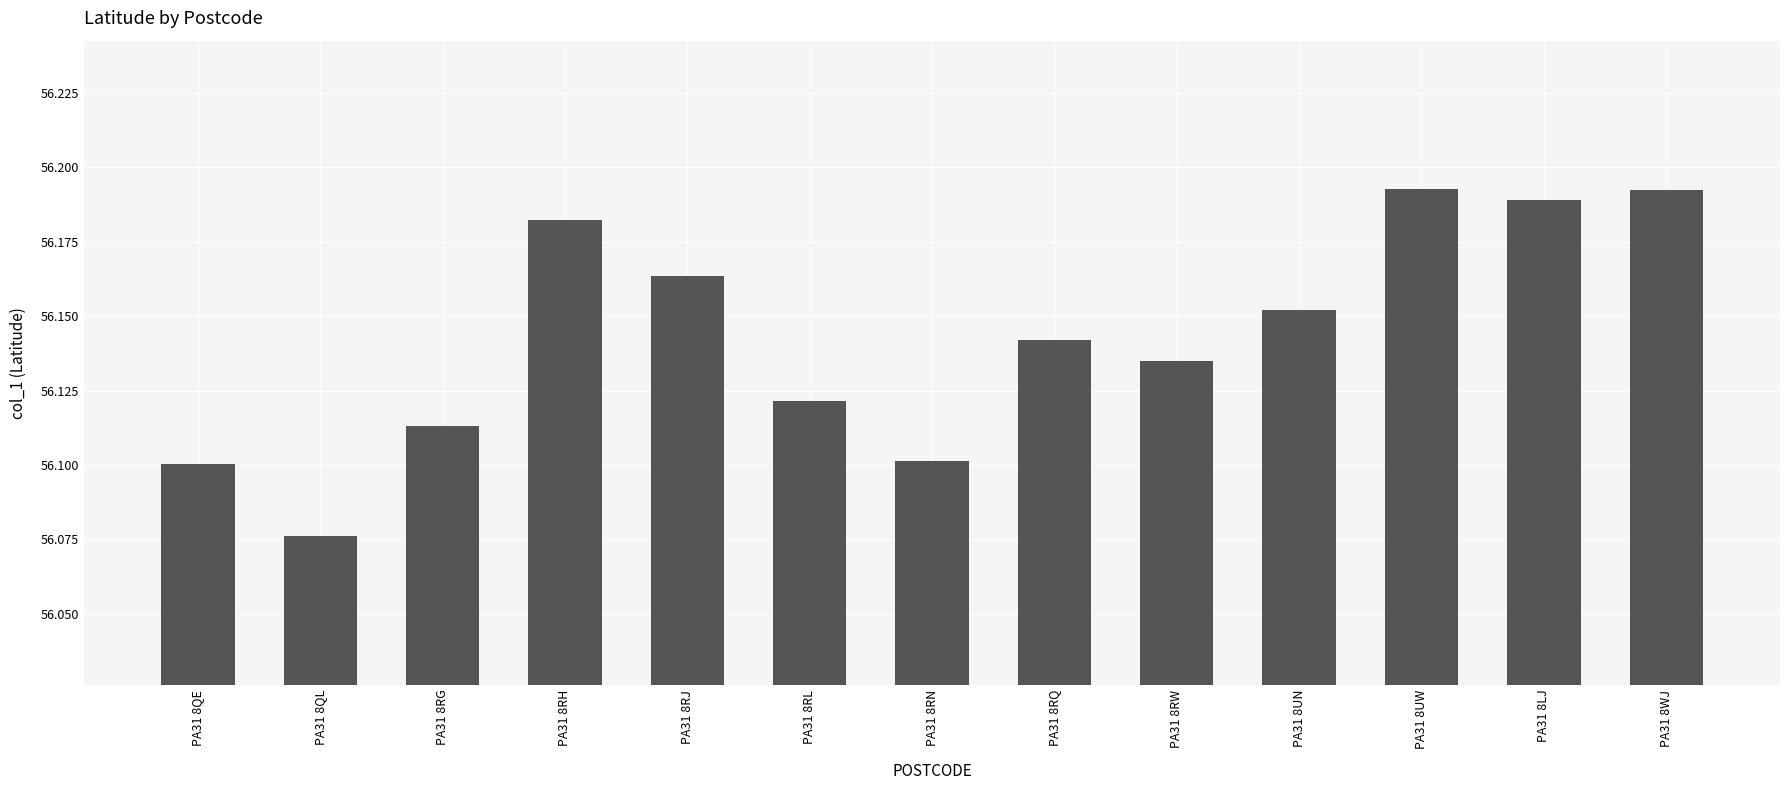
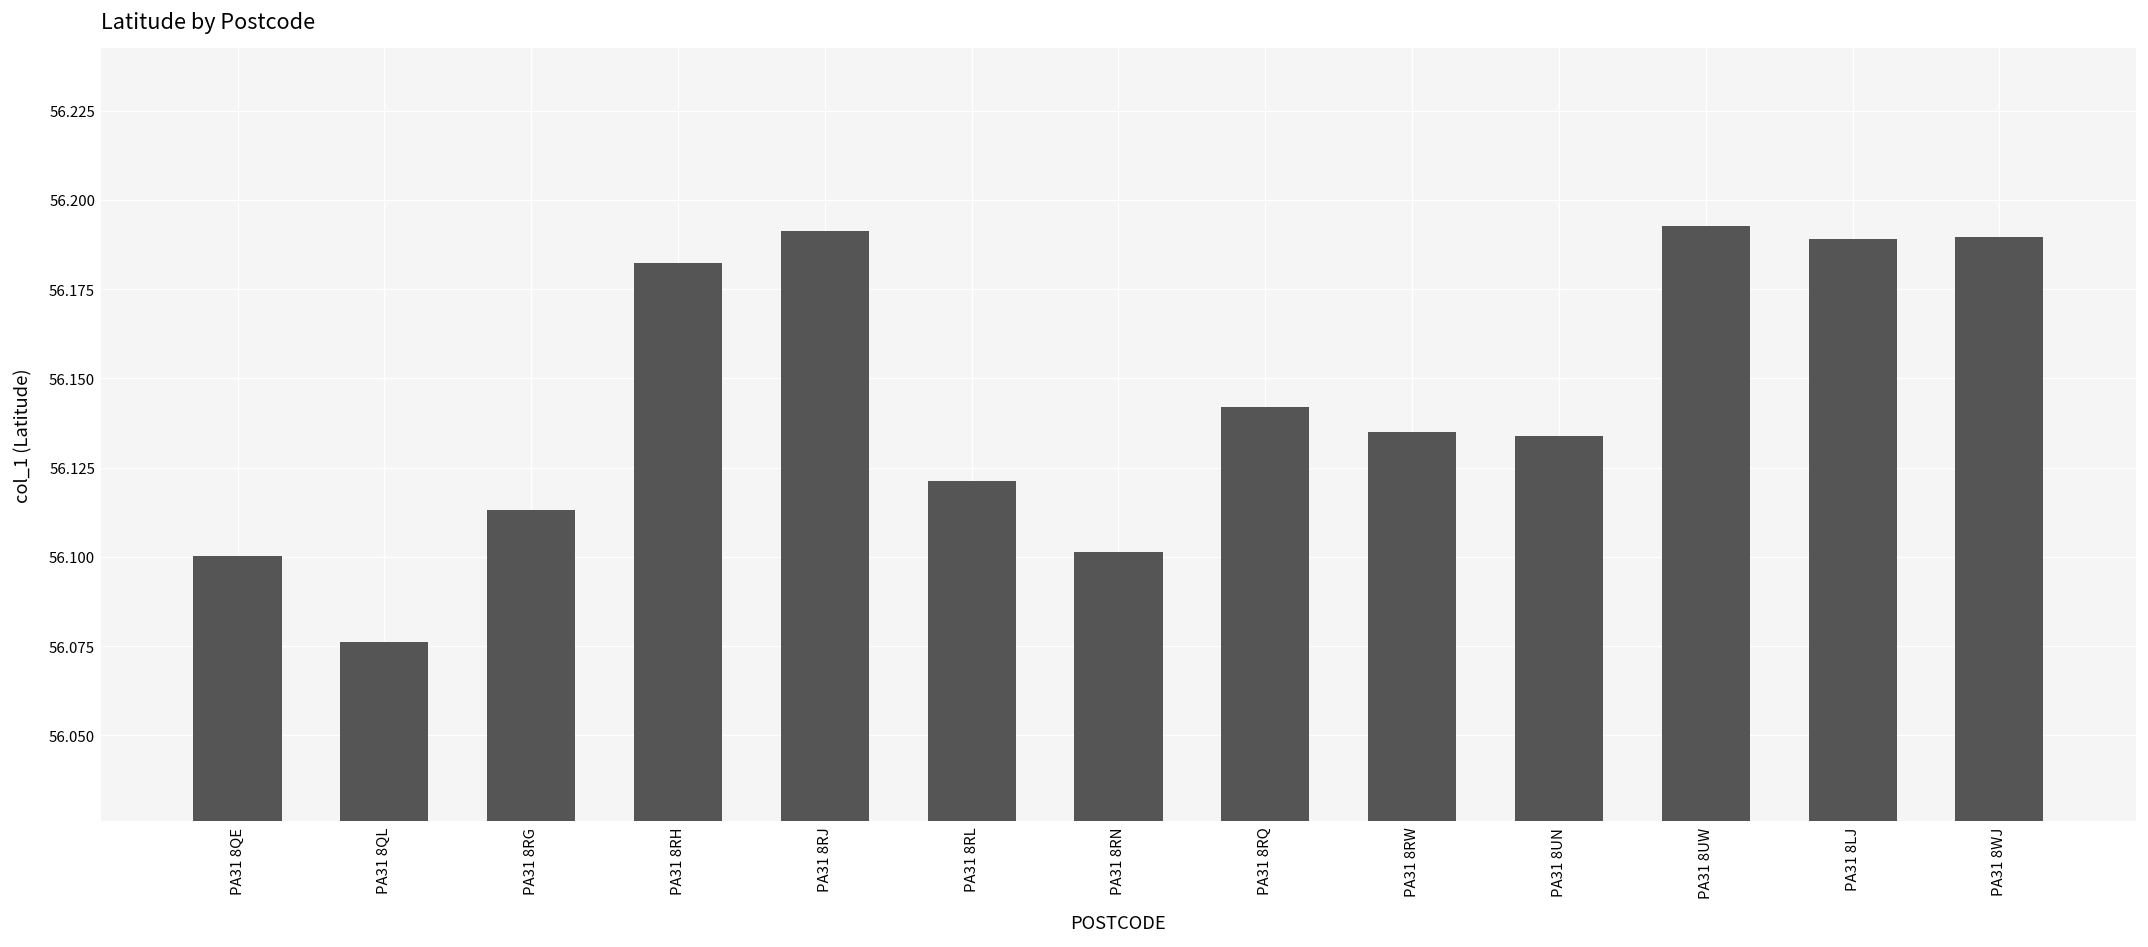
PA31 8RJ: 56.163 -> 56.191
PA31 8UN: 56.152 -> 56.134
PA31 8WJ: 56.192 -> 56.189
